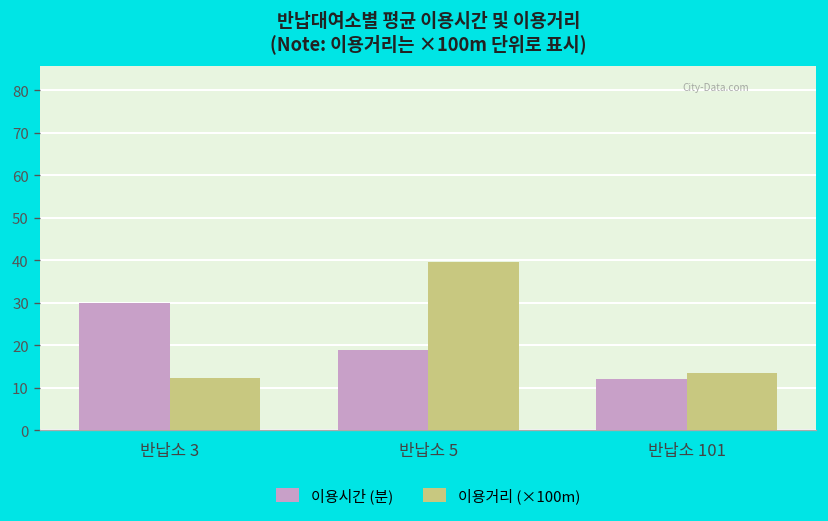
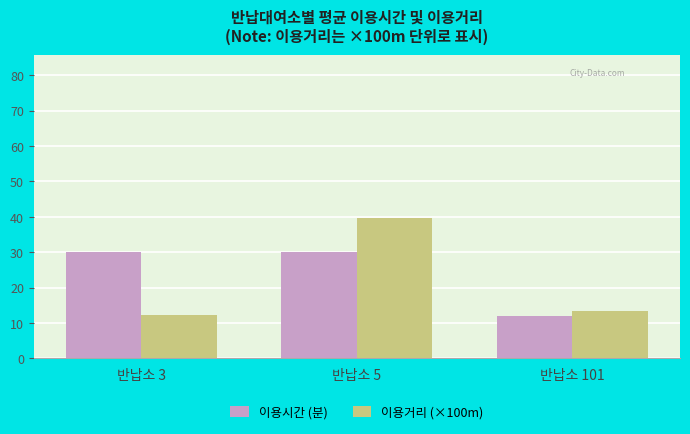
이용시간 (분), 반납소 5: 19 -> 30
